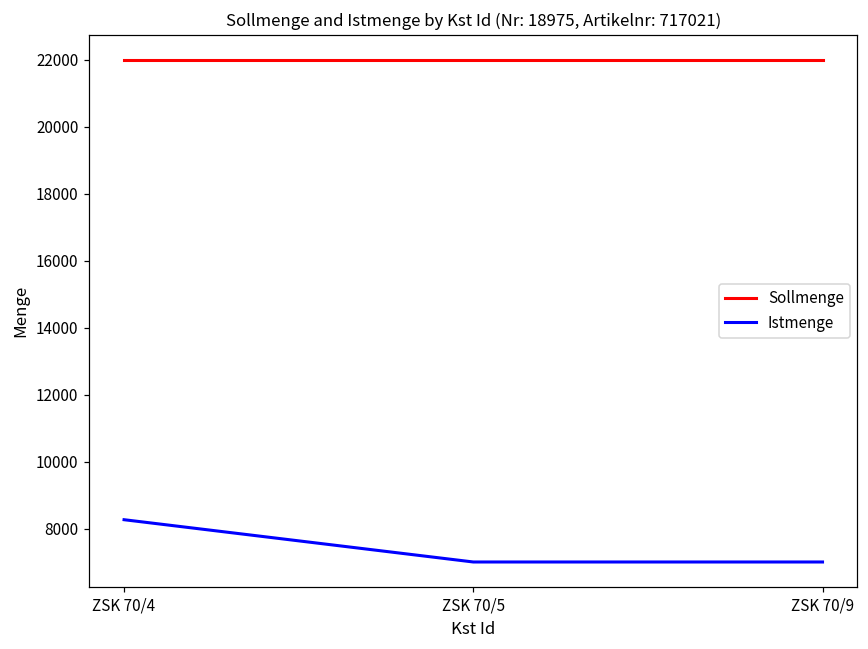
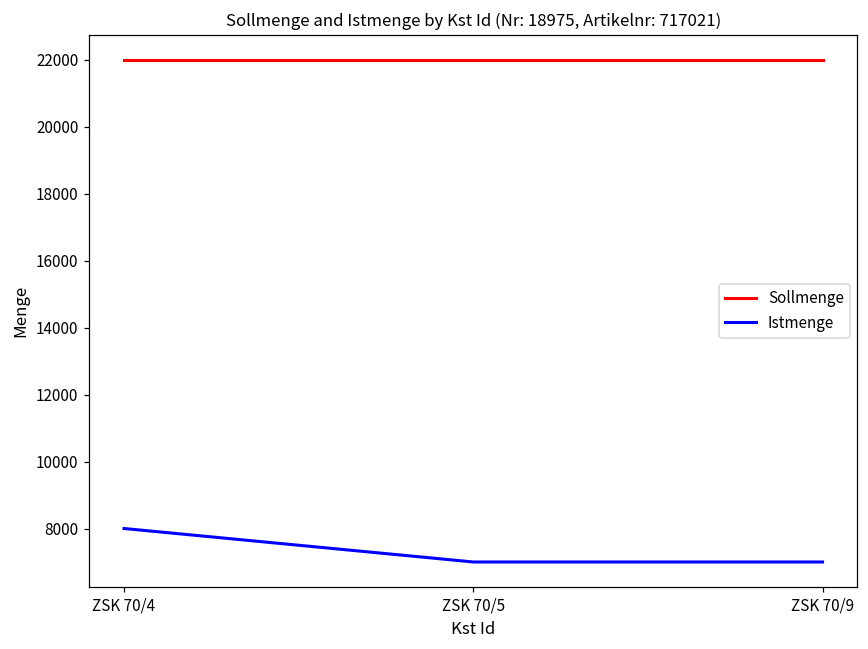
Istmenge, ZSK 70/4: 8300 -> 8000
